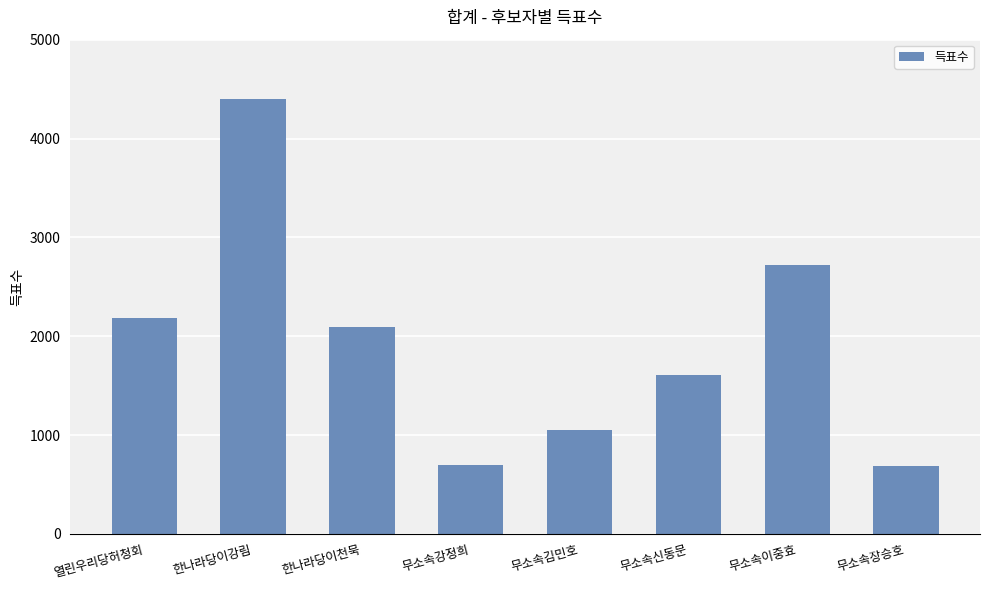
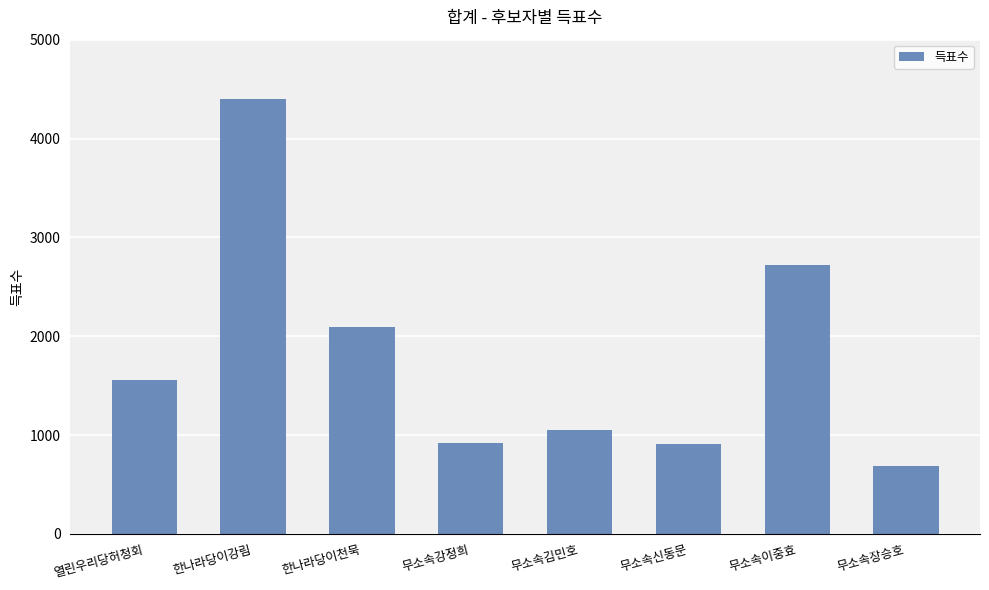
열린우리당허청회: 2200 -> 1600
무소속강정희: 700 -> 900
무소속신동문: 1600 -> 900
